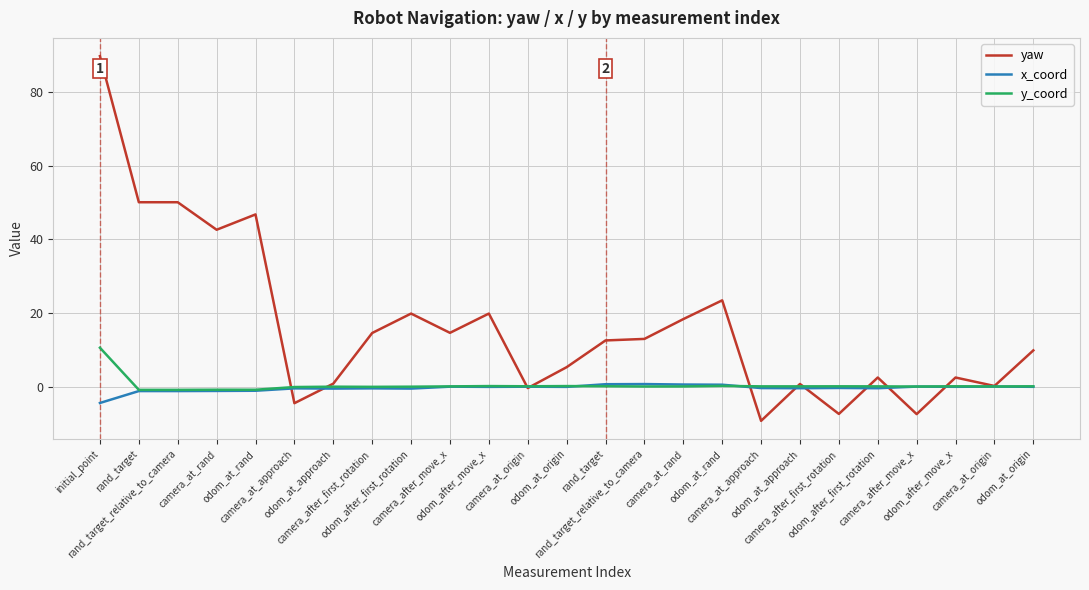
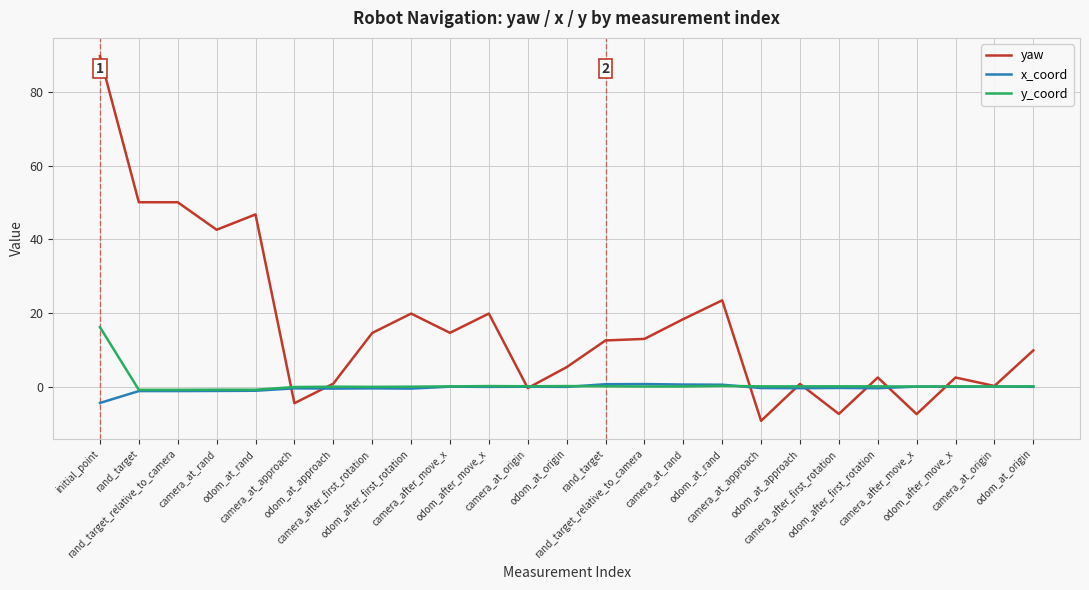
y_coord, initial_point: 11 -> 16
